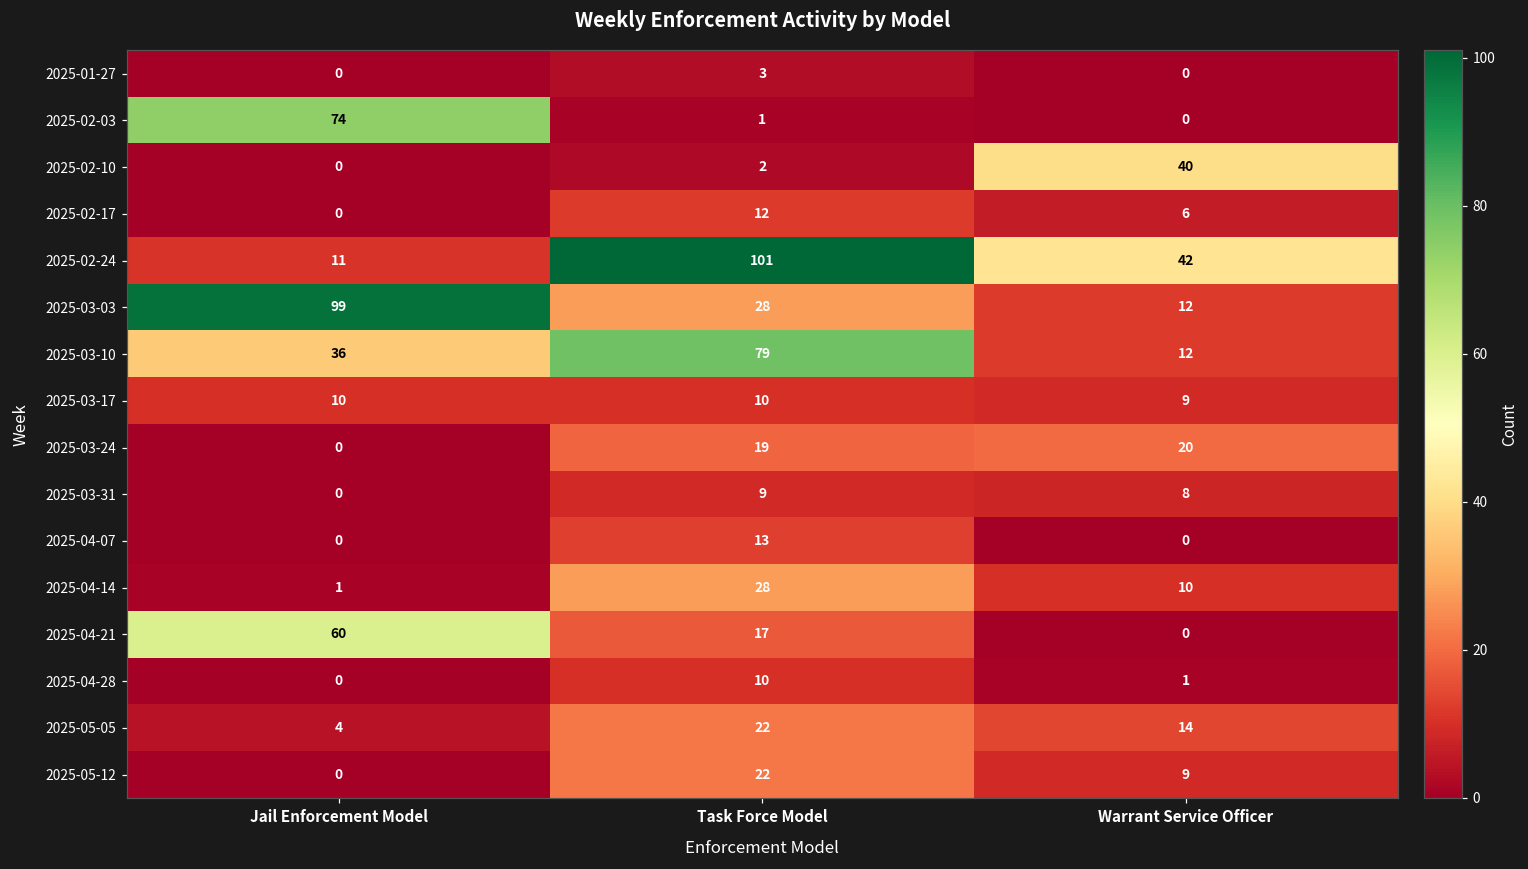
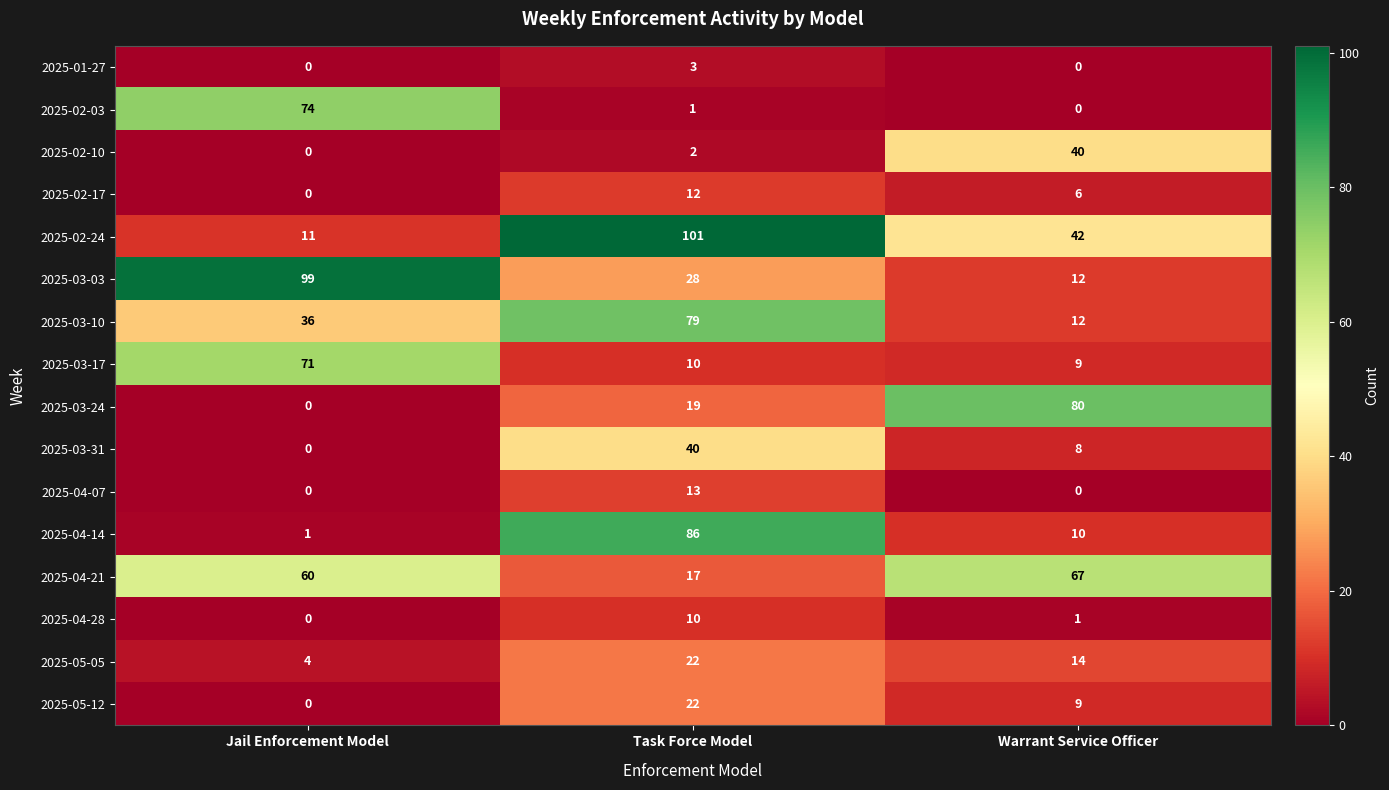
2025-03-17, Jail Enforcement Model: 10 -> 71
2025-03-24, Warrant Service Officer: 20 -> 80
2025-03-31, Task Force Model: 9 -> 40
2025-04-14, Task Force Model: 28 -> 86
2025-04-21, Warrant Service Officer: 0 -> 67
